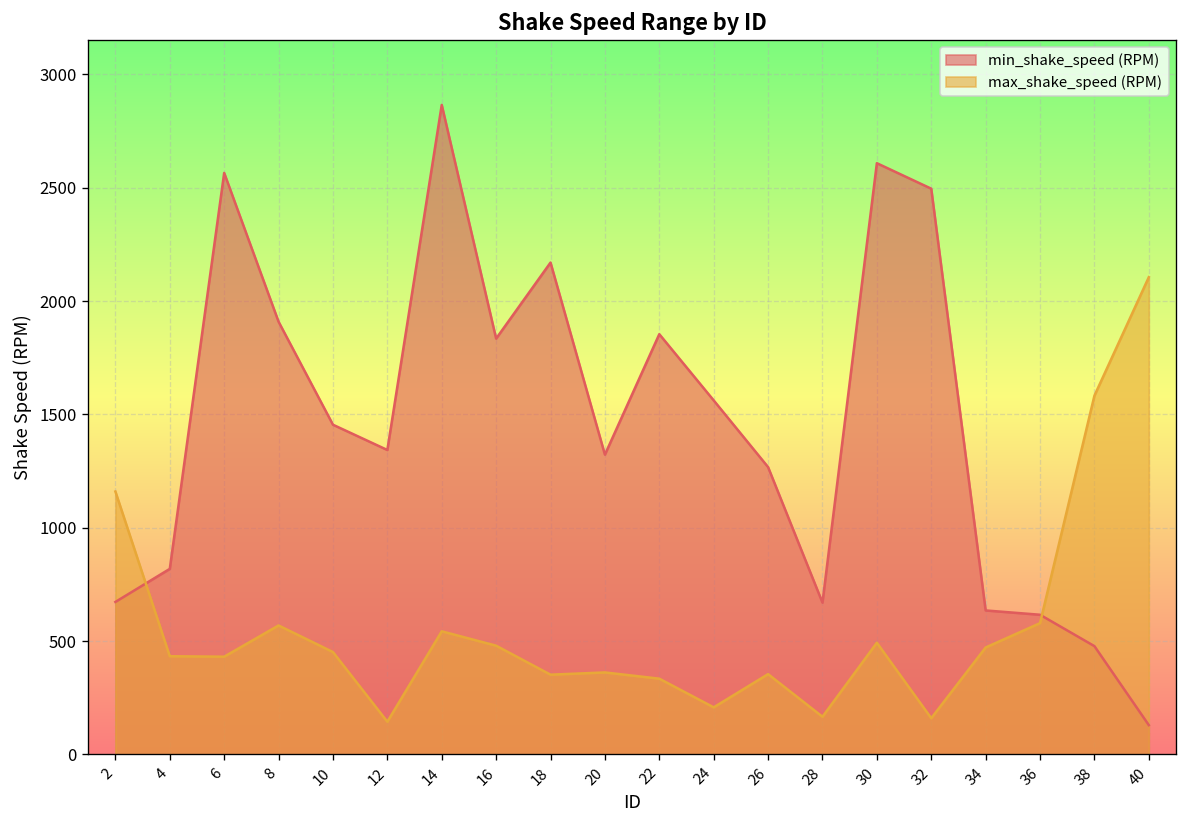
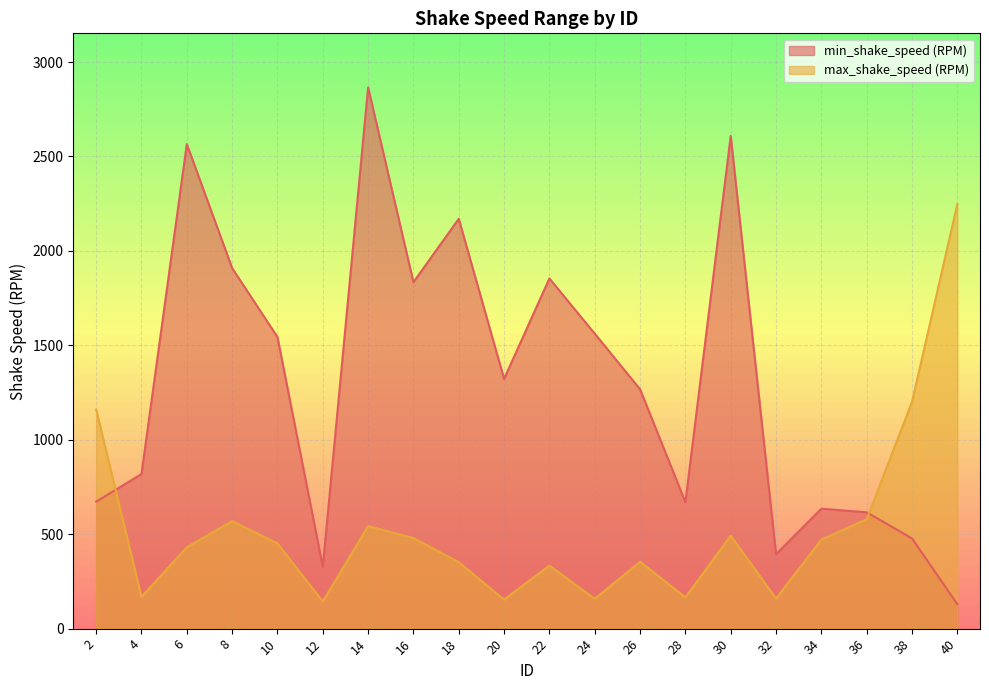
max_shake_speed (RPM), 4: 430 -> 170
min_shake_speed (RPM), 10: 1450 -> 1540
min_shake_speed (RPM), 12: 1340 -> 330
max_shake_speed (RPM), 20: 360 -> 150
max_shake_speed (RPM), 24: 210 -> 160
min_shake_speed (RPM), 32: 2500 -> 390
max_shake_speed (RPM), 38: 1580 -> 1200
max_shake_speed (RPM), 40: 2110 -> 2250
